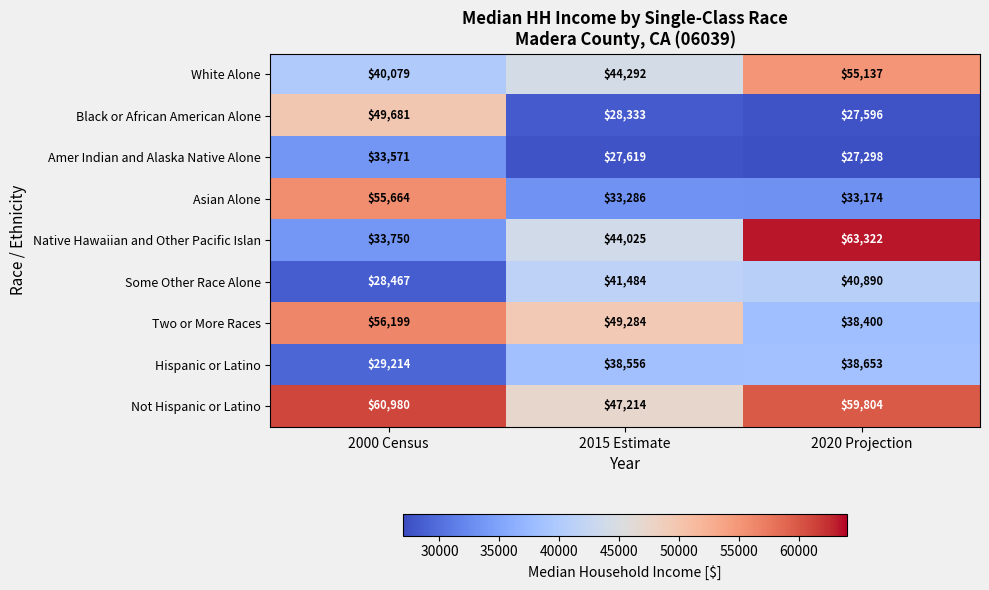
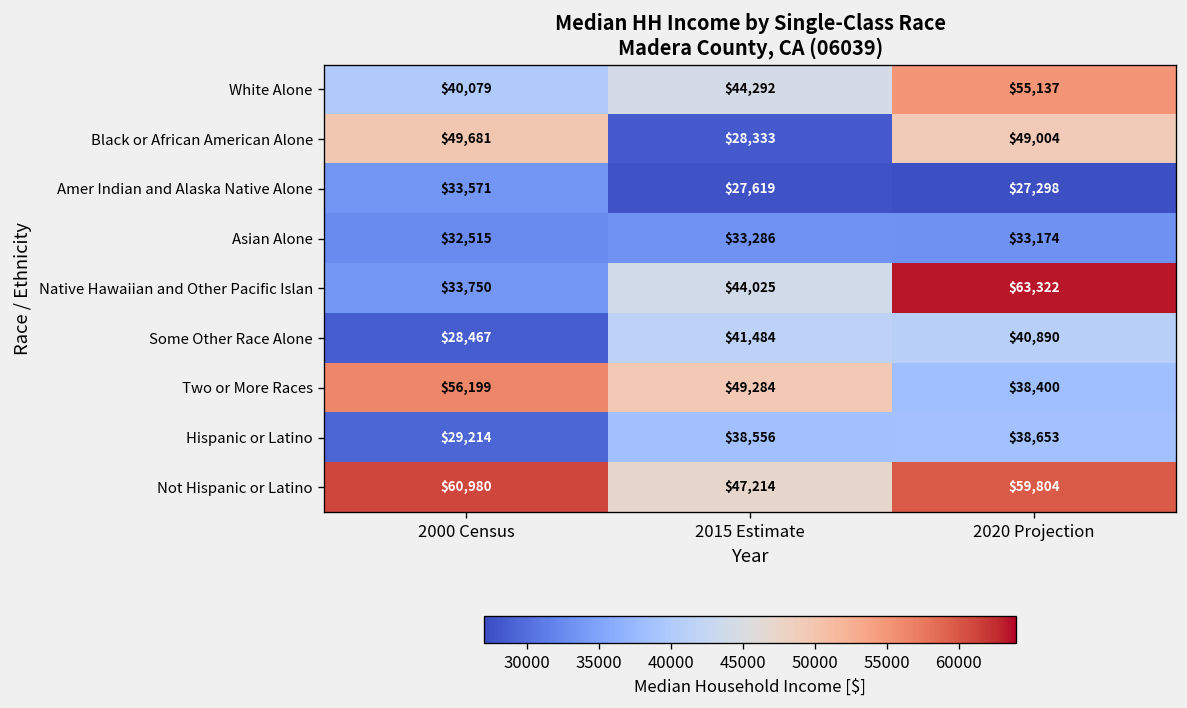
Black or African American Alone, 2020 Projection: $27,596 -> $49,004
Asian Alone, 2000 Census: $55,664 -> $32,515
